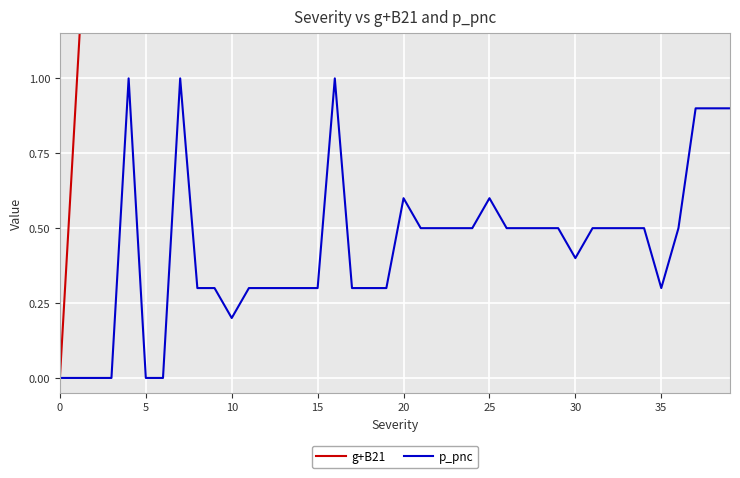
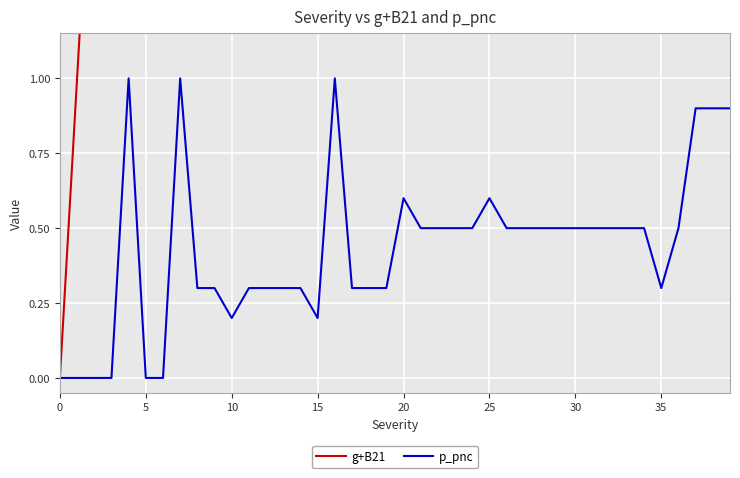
p_pnc, 15: 0.3 -> 0.2
p_pnc, 30: 0.4 -> 0.5
